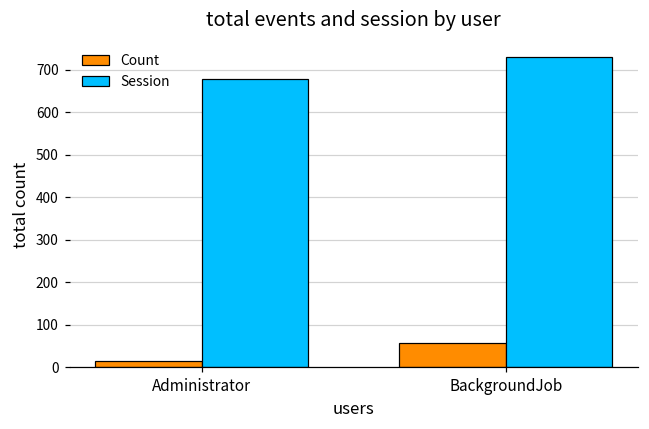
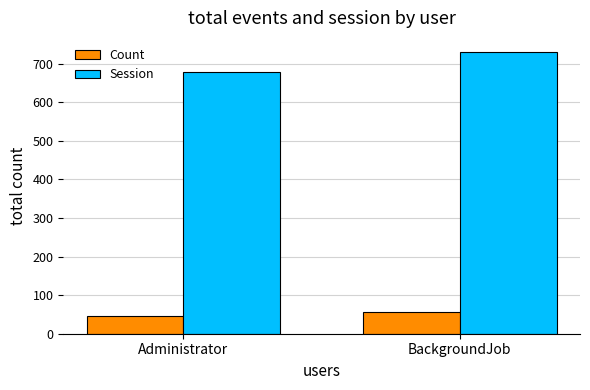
Count, Administrator: 10 -> 50
